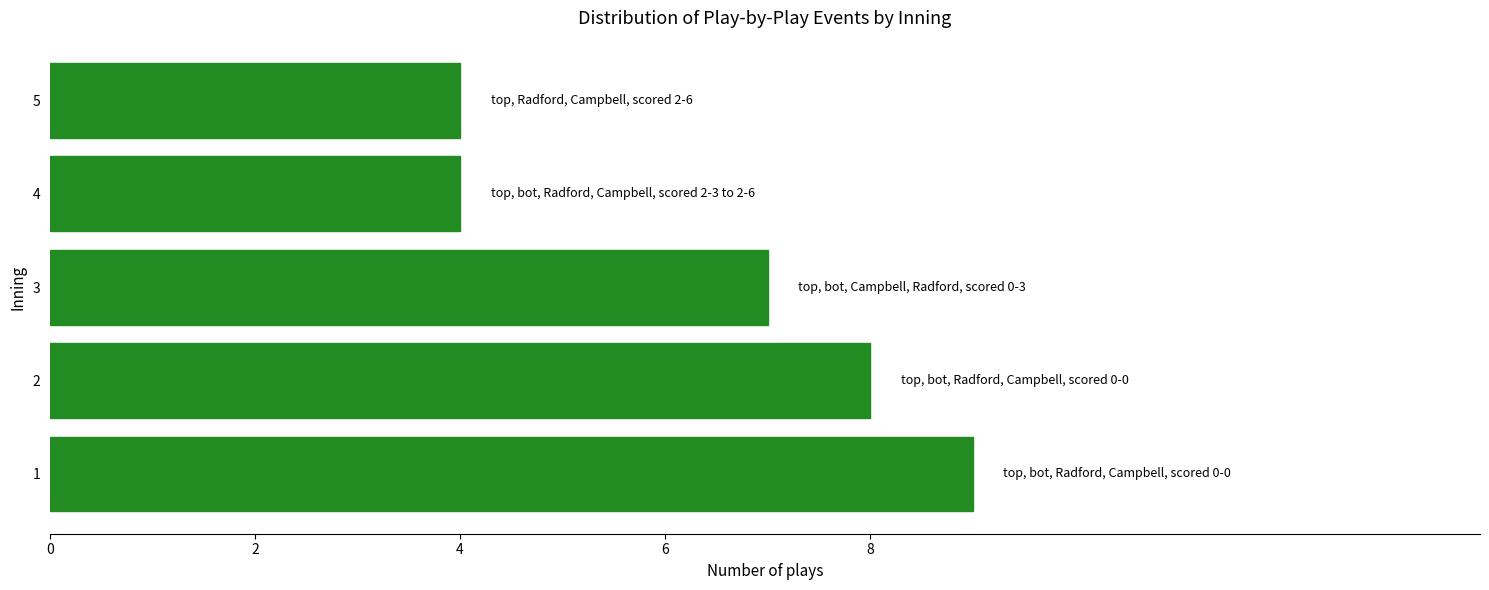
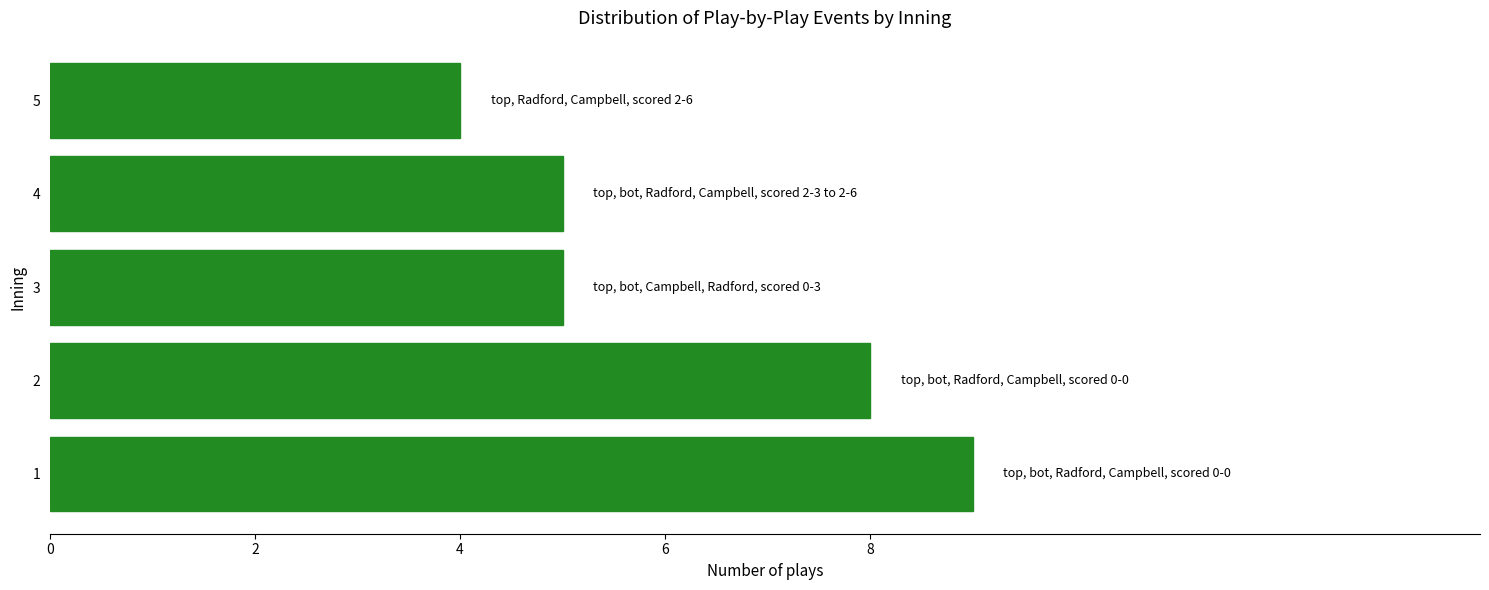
4: 4 -> 5
3: 7 -> 5
